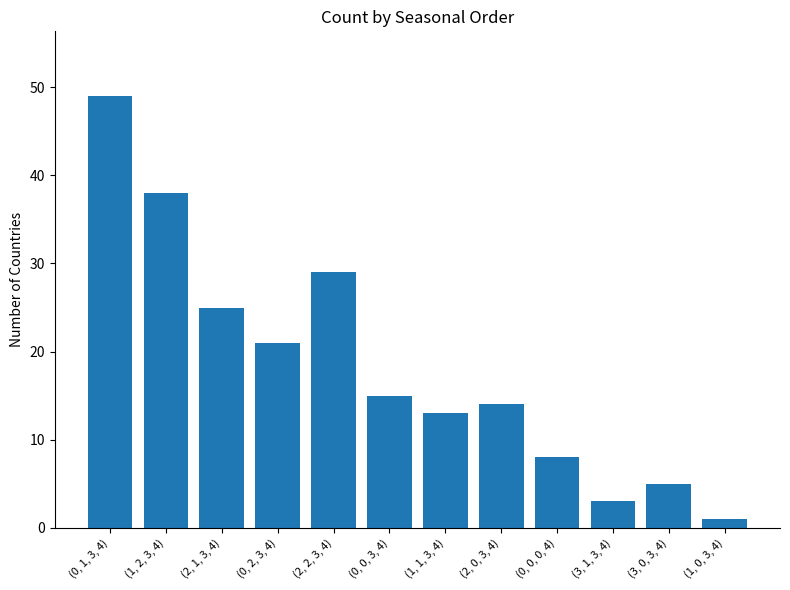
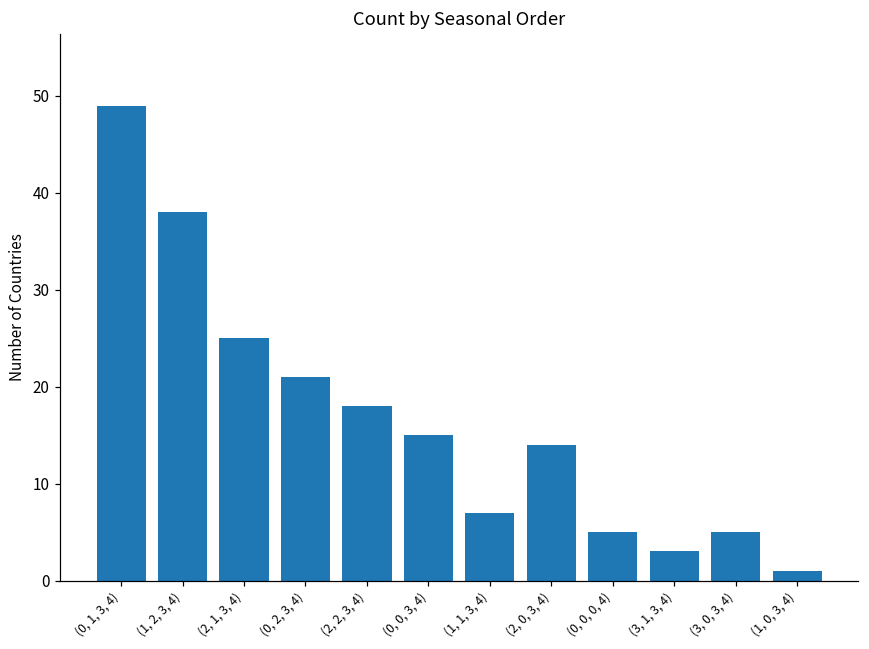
(2, 2, 3, 4): 29 -> 18
(1, 1, 3, 4): 13 -> 7
(0, 0, 0, 4): 8 -> 5
